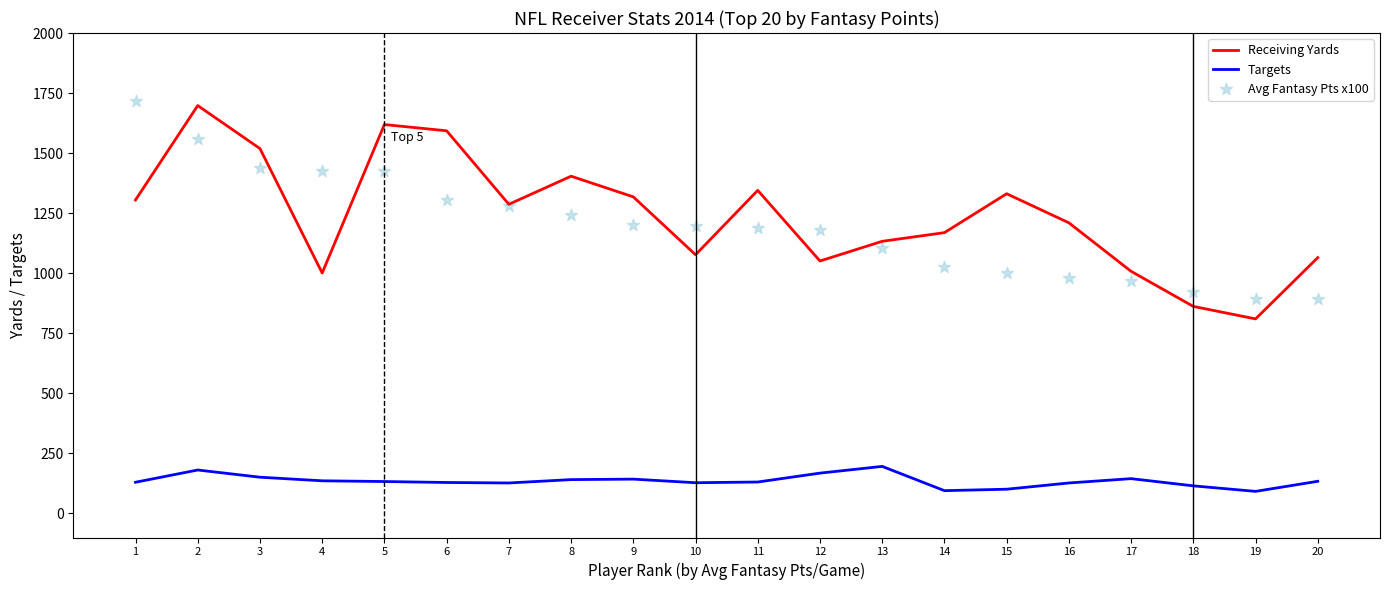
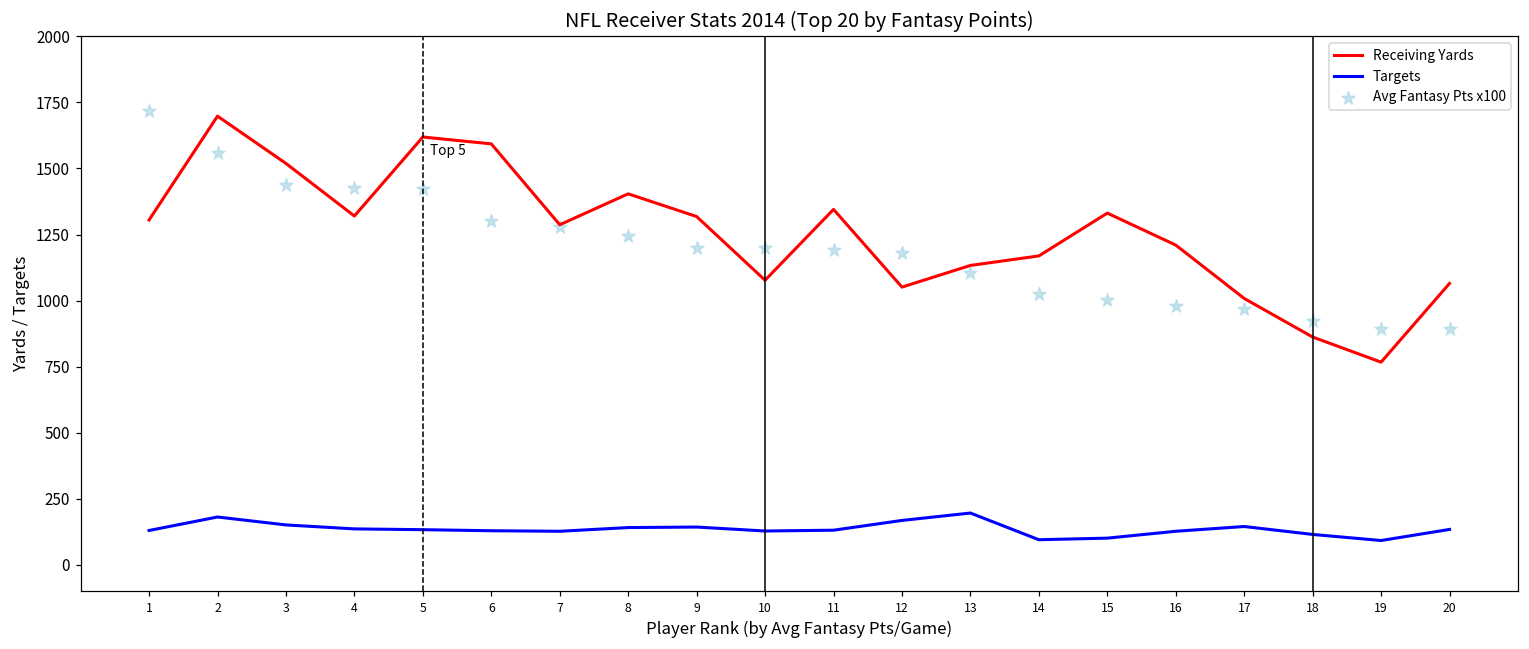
Receiving Yards, 4: 1000 -> 1320
Receiving Yards, 19: 810 -> 770
